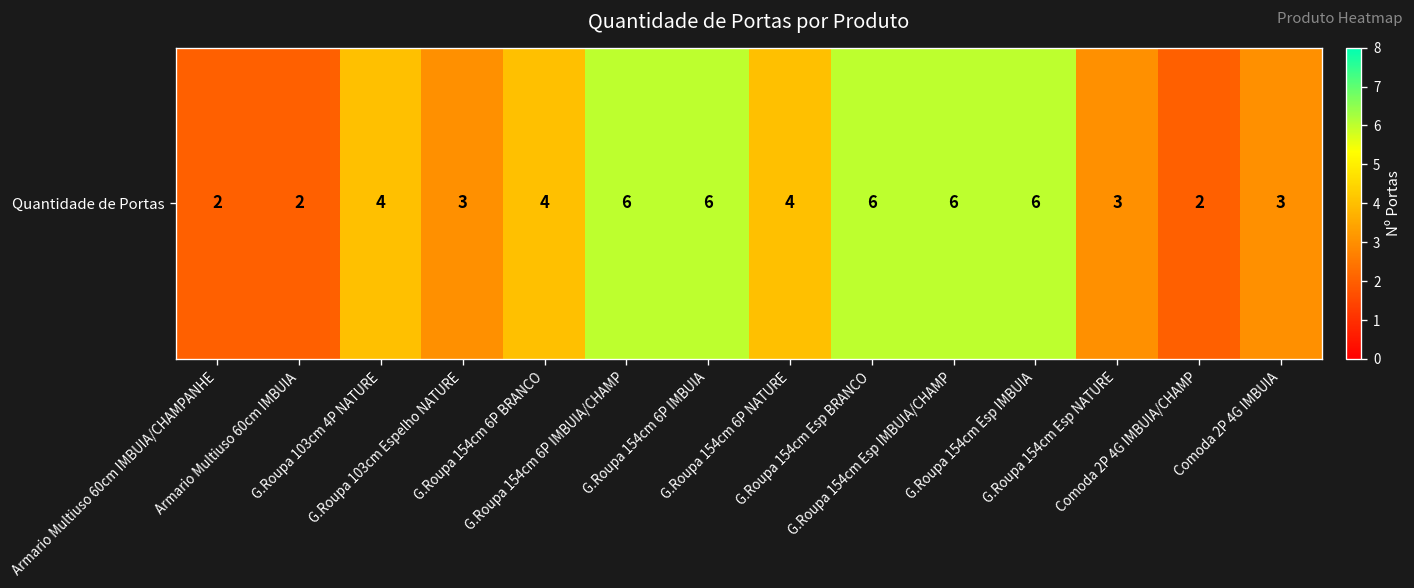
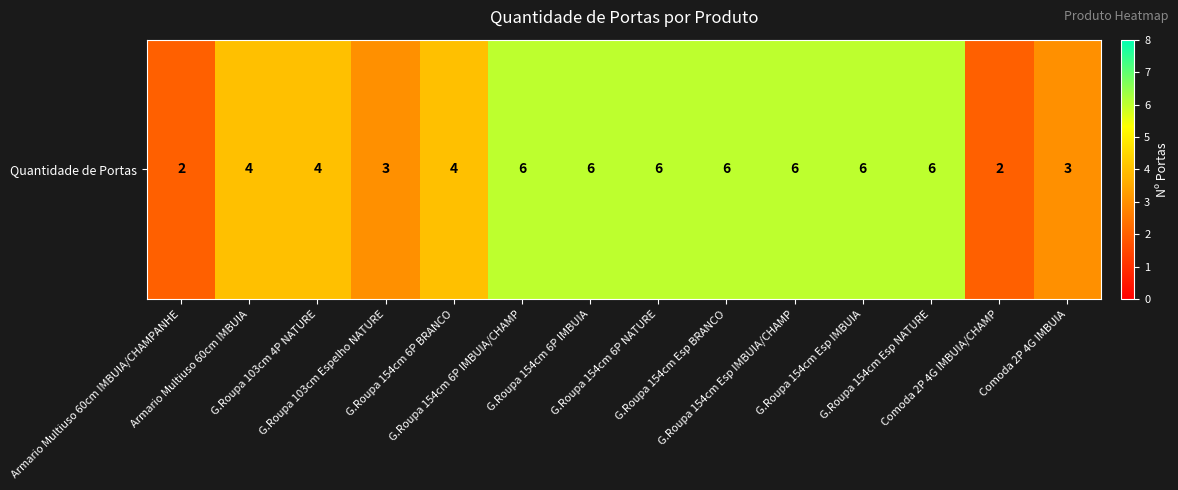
Quantidade de Portas, Armario Multiuso 60cm IMBUIA: 2 -> 4
Quantidade de Portas, G.Roupa 154cm 6P NATURE: 4 -> 6
Quantidade de Portas, G.Roupa 154cm Esp NATURE: 3 -> 6
